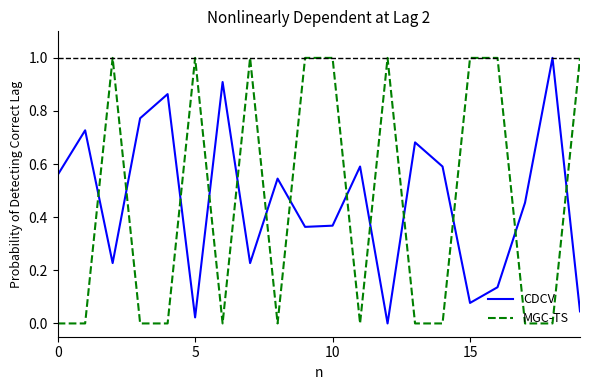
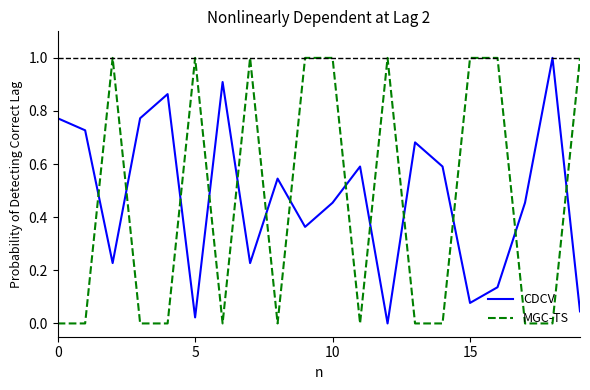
CDCV, 0: 0.56 -> 0.77
CDCV, 10: 0.37 -> 0.45
